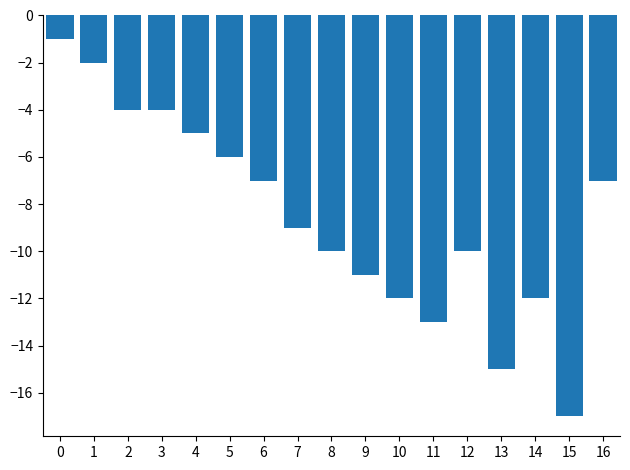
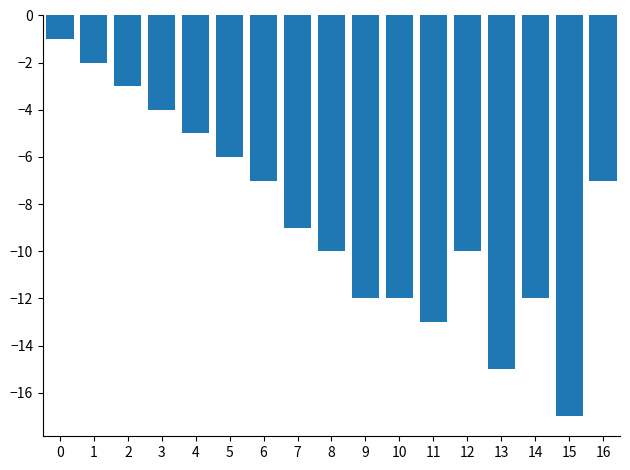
2: -4.0 -> -3.0
9: -11.0 -> -12.0
